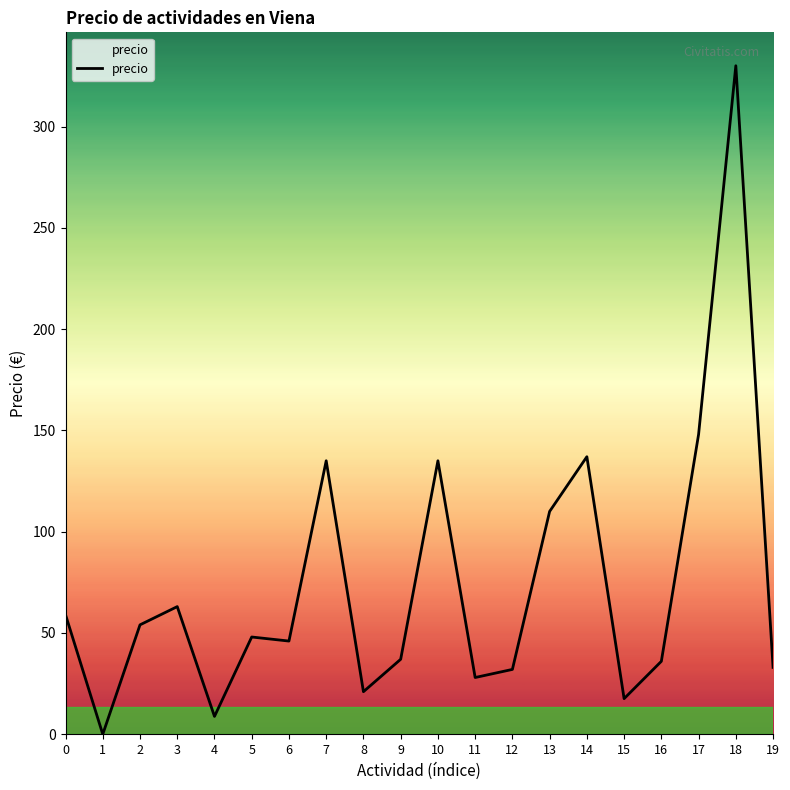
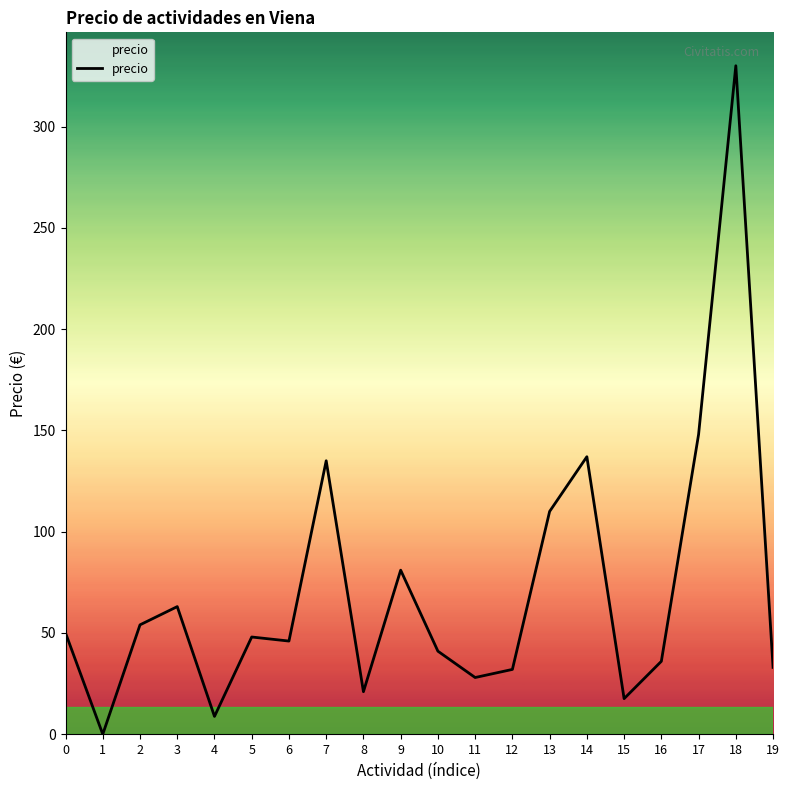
0: 59 -> 50
9: 37 -> 81
10: 135 -> 41
